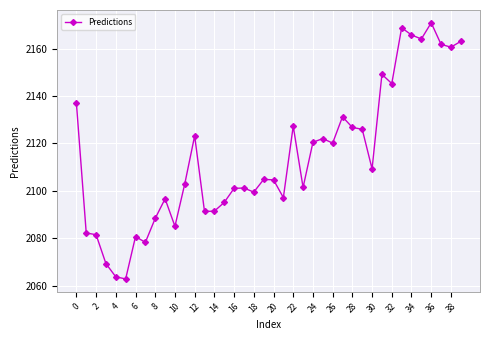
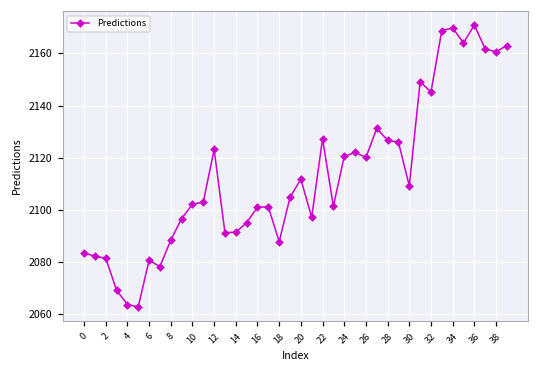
0: 2137 -> 2084
10: 2085 -> 2102
18: 2099 -> 2088
20: 2105 -> 2112
34: 2166 -> 2170
